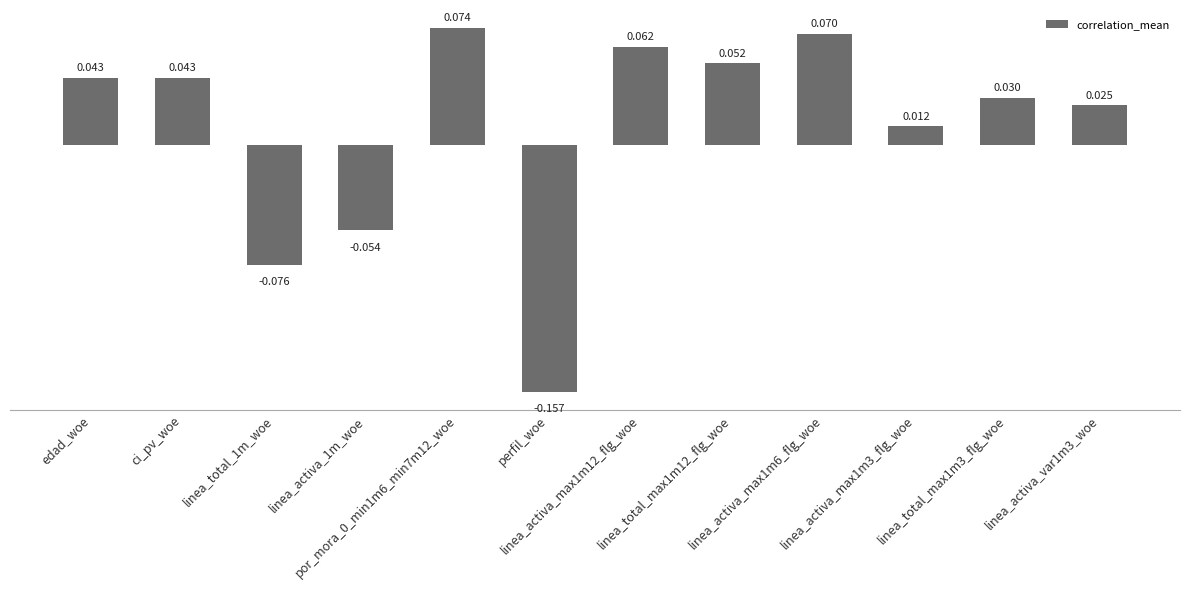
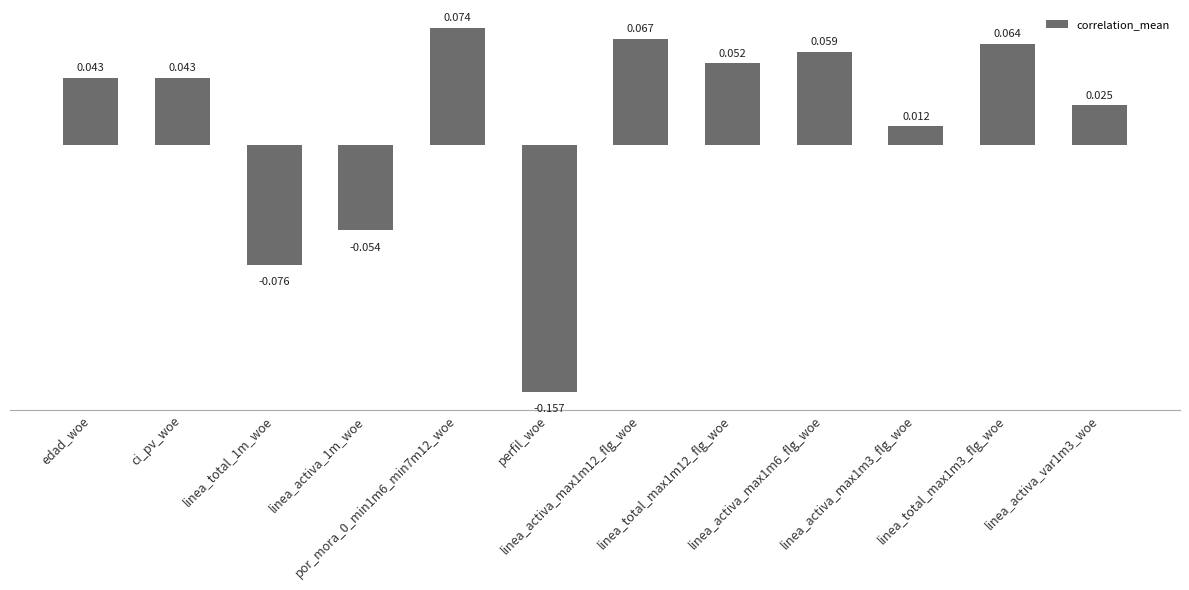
linea_activa_max1m12_flg_woe: 0.062 -> 0.067
linea_activa_max1m6_flg_woe: 0.070 -> 0.059
linea_total_max1m3_flg_woe: 0.030 -> 0.064
